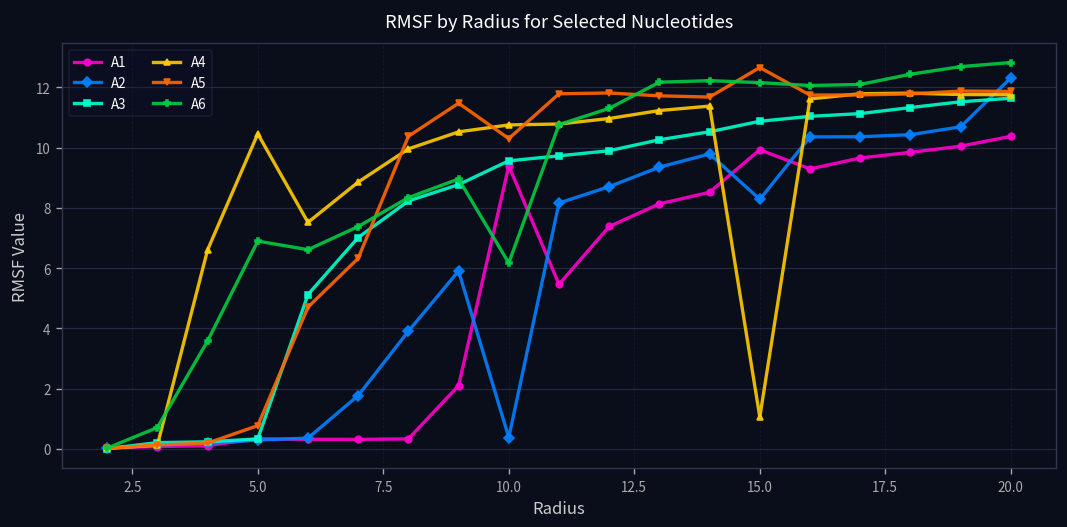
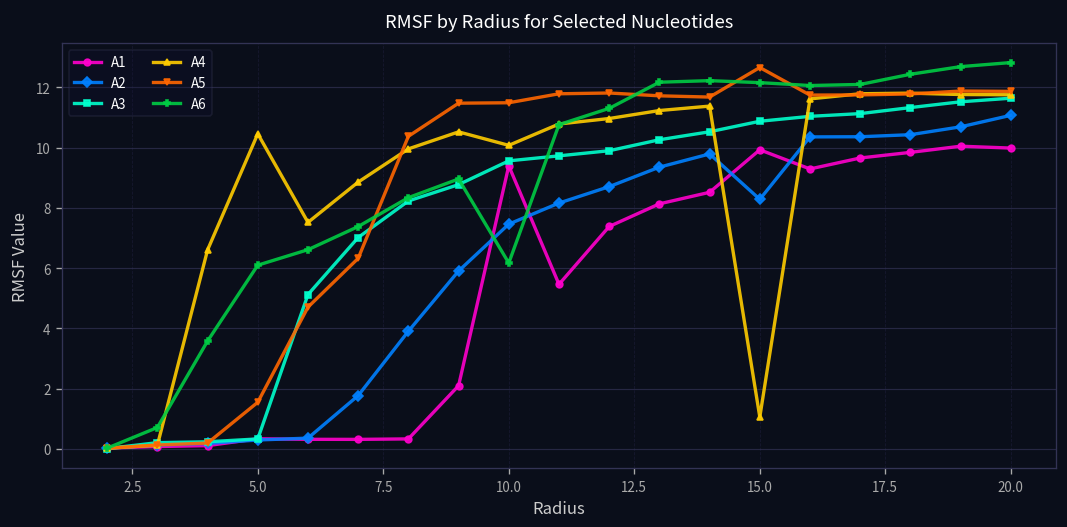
A5, 5.0: 0.8 -> 1.6
A6, 5.0: 6.9 -> 6.1
A2, 10.0: 0.4 -> 7.5
A4, 10.0: 10.8 -> 10.1
A5, 10.0: 10.3 -> 11.5
A1, 20.0: 10.4 -> 10.0
A2, 20.0: 12.3 -> 11.1
